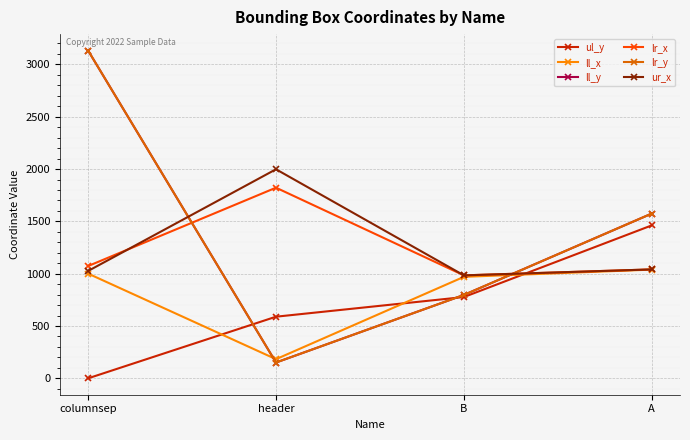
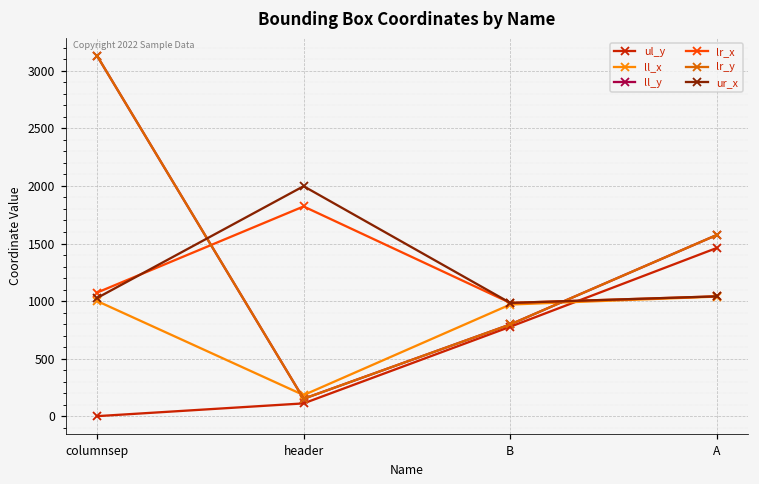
ul_y, header: 590 -> 110
